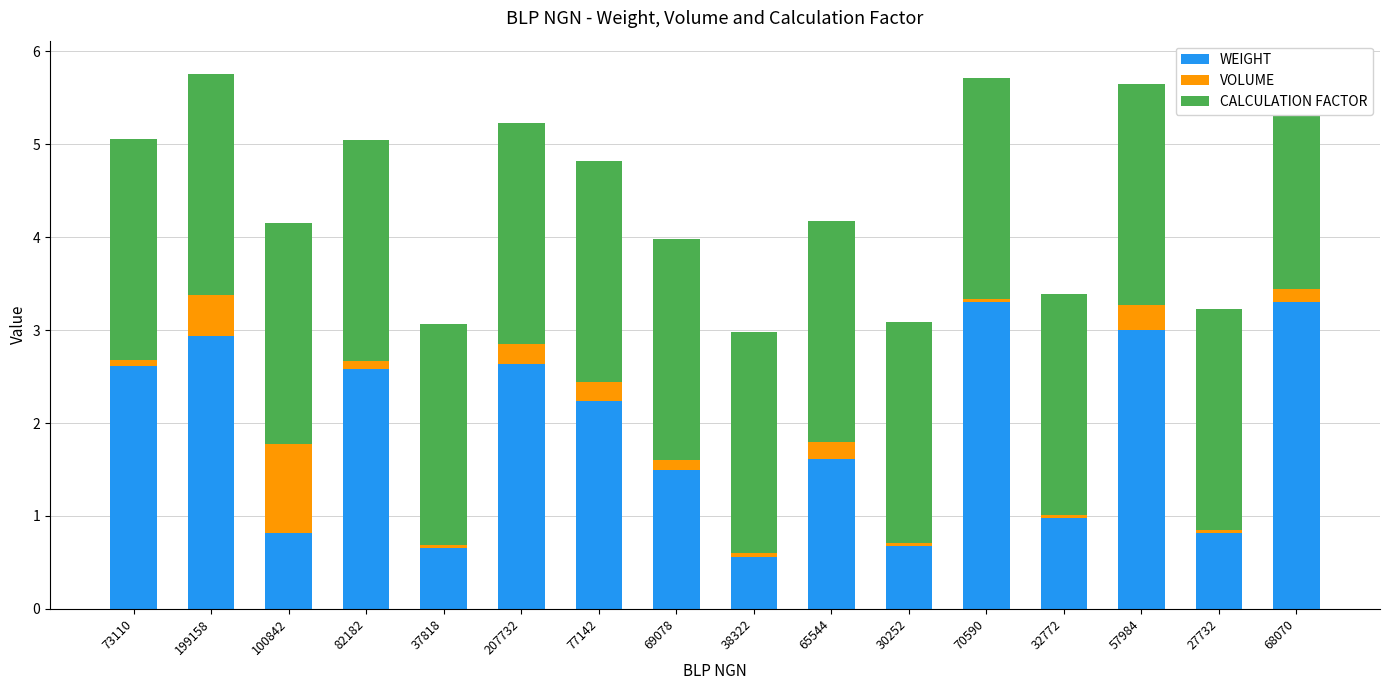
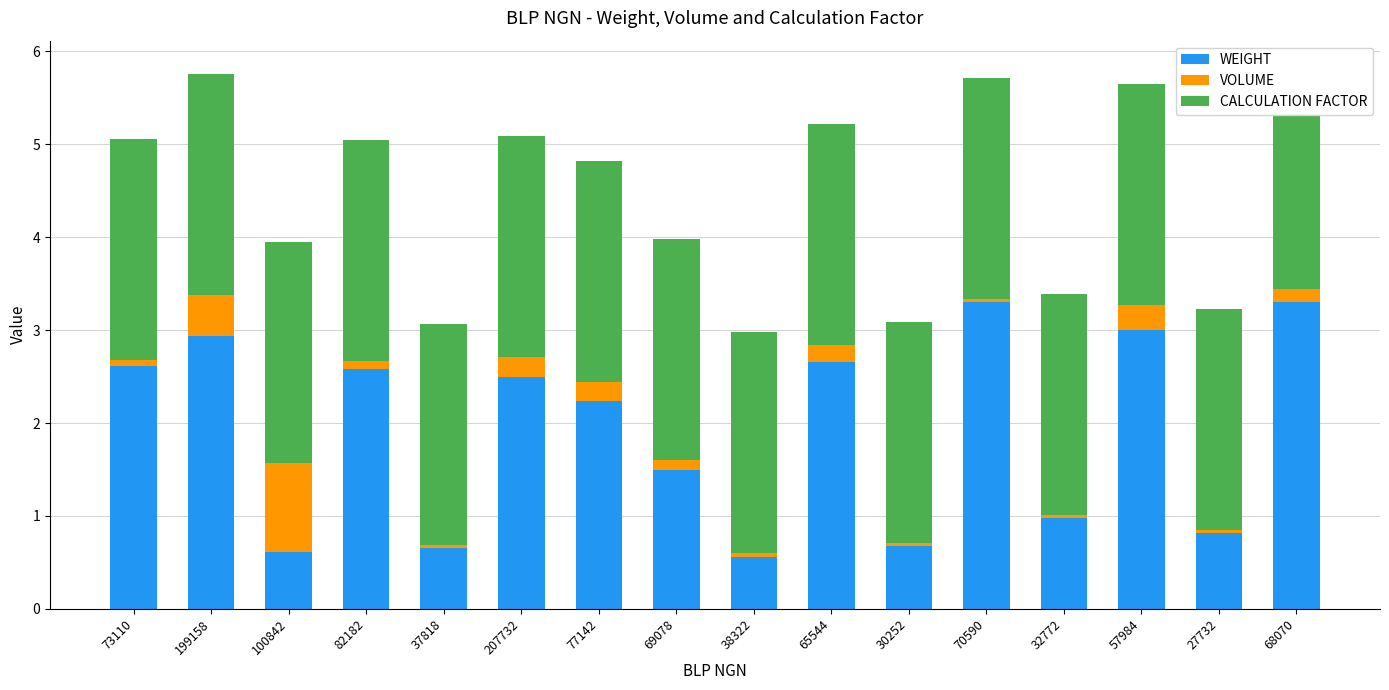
WEIGHT, 100842: 0.8 -> 0.6
WEIGHT, 207732: 2.6 -> 2.5
WEIGHT, 65544: 1.6 -> 2.7
